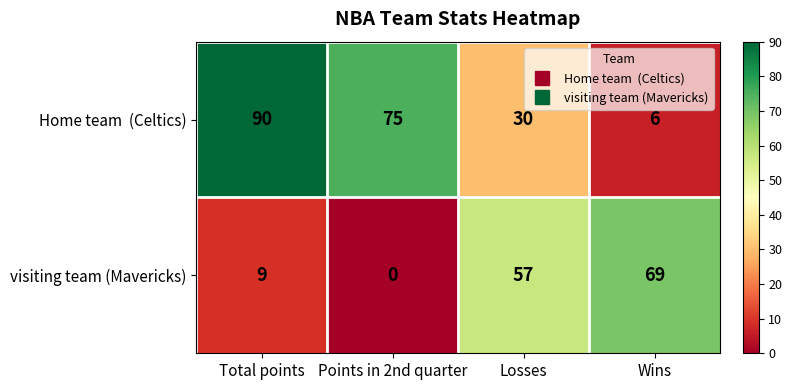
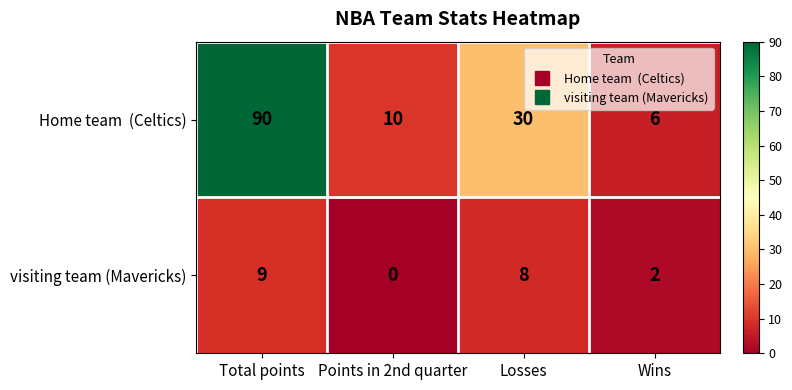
Home team (Celtics), Points in 2nd quarter: 75 -> 10
visiting team (Mavericks), Losses: 57 -> 8
visiting team (Mavericks), Wins: 69 -> 2
